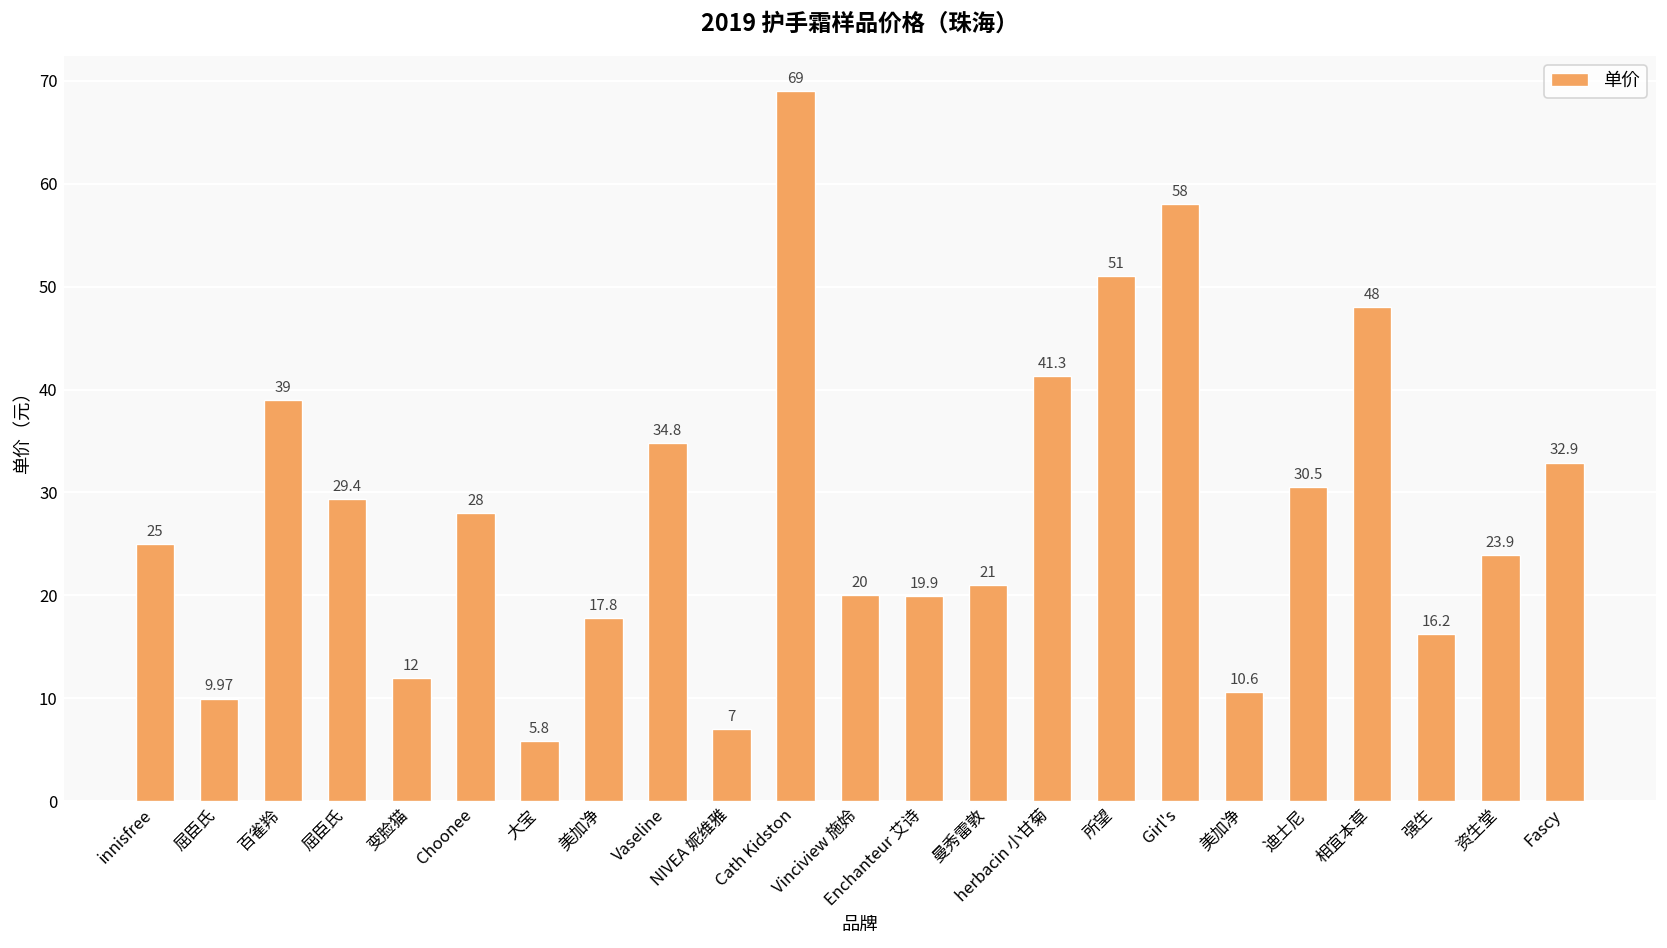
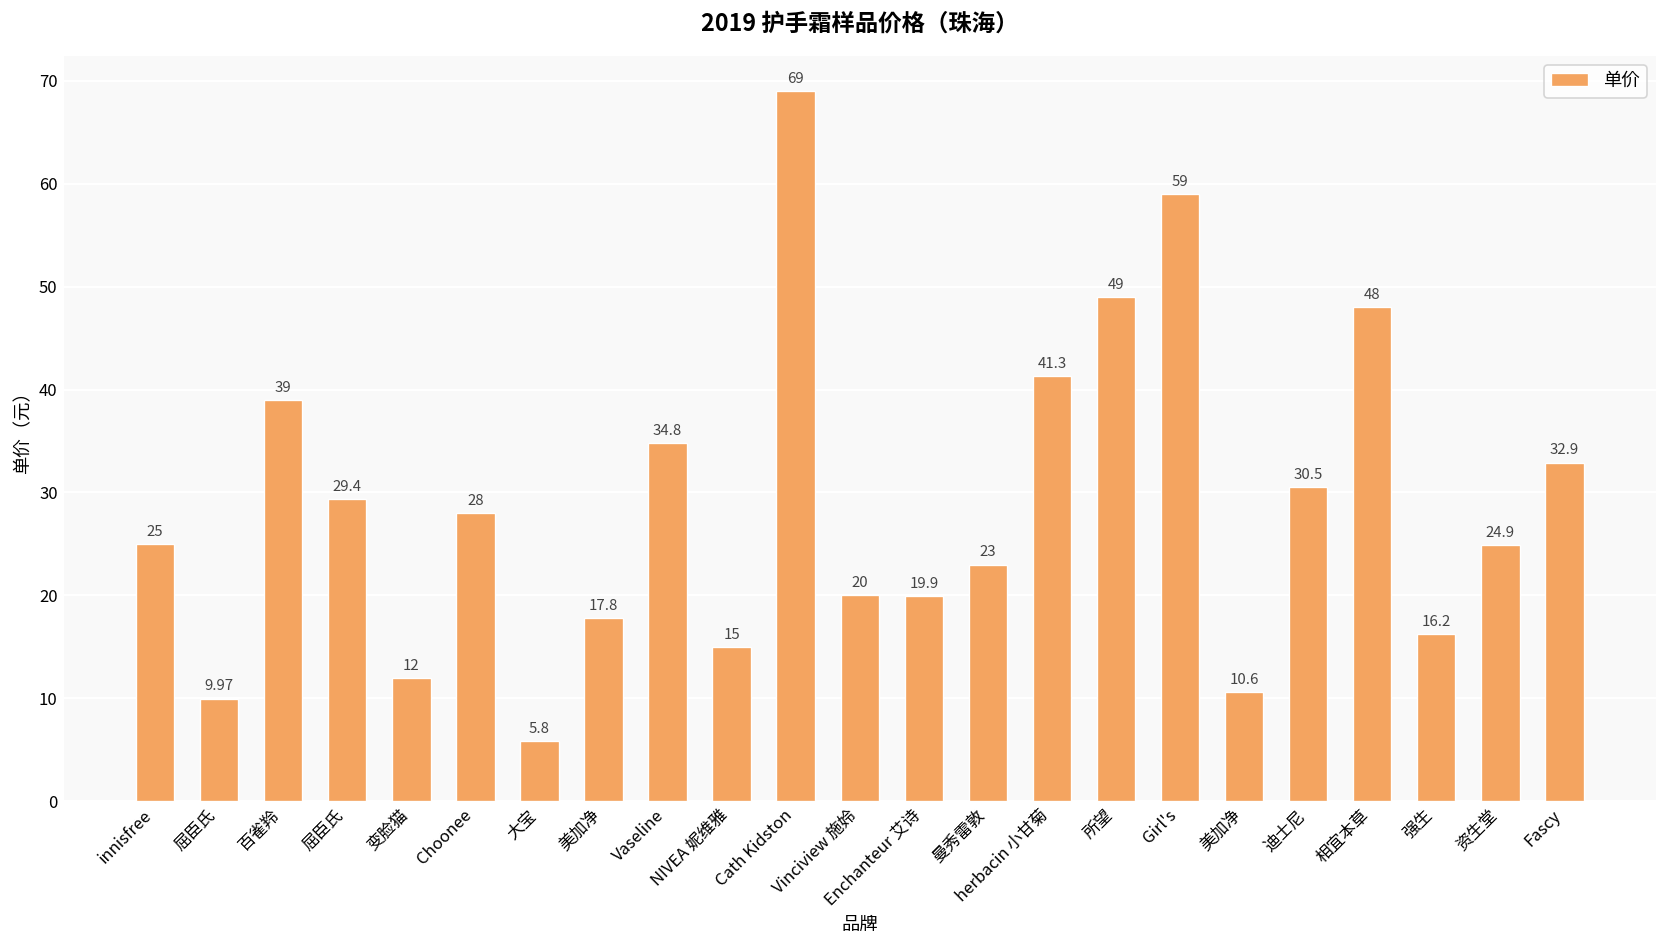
NIVEA 妮维雅: 7 -> 15
曼秀雷敦: 21 -> 23
所望: 51 -> 49
Girl's: 58 -> 59
资生堂: 23.9 -> 24.9
